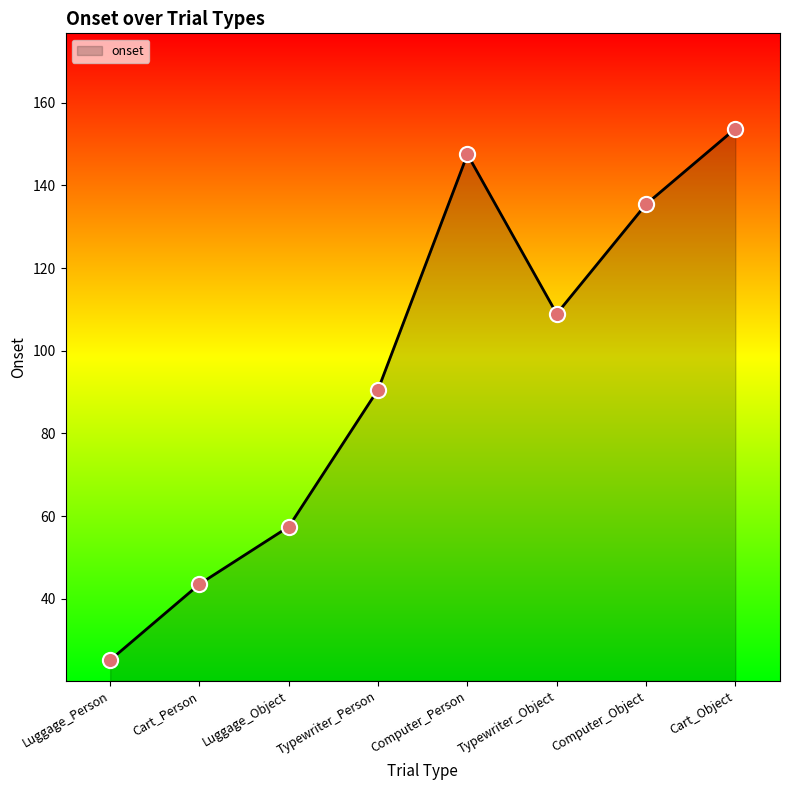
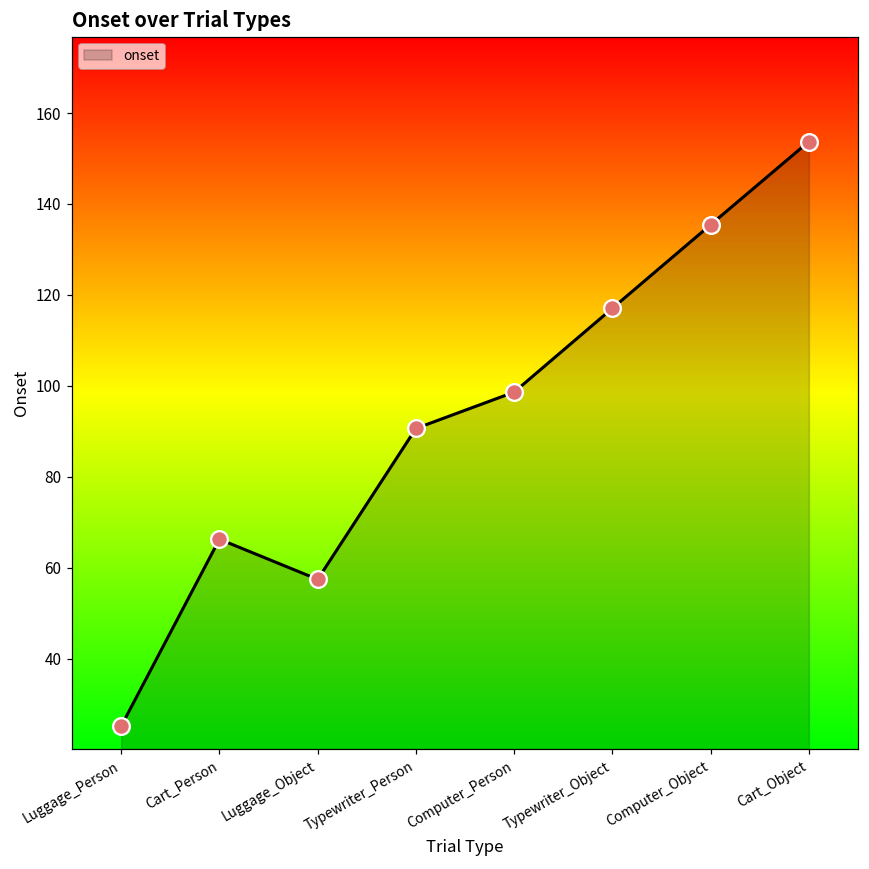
Cart_Person: 44 -> 66
Computer_Person: 148 -> 99
Typewriter_Object: 109 -> 117
